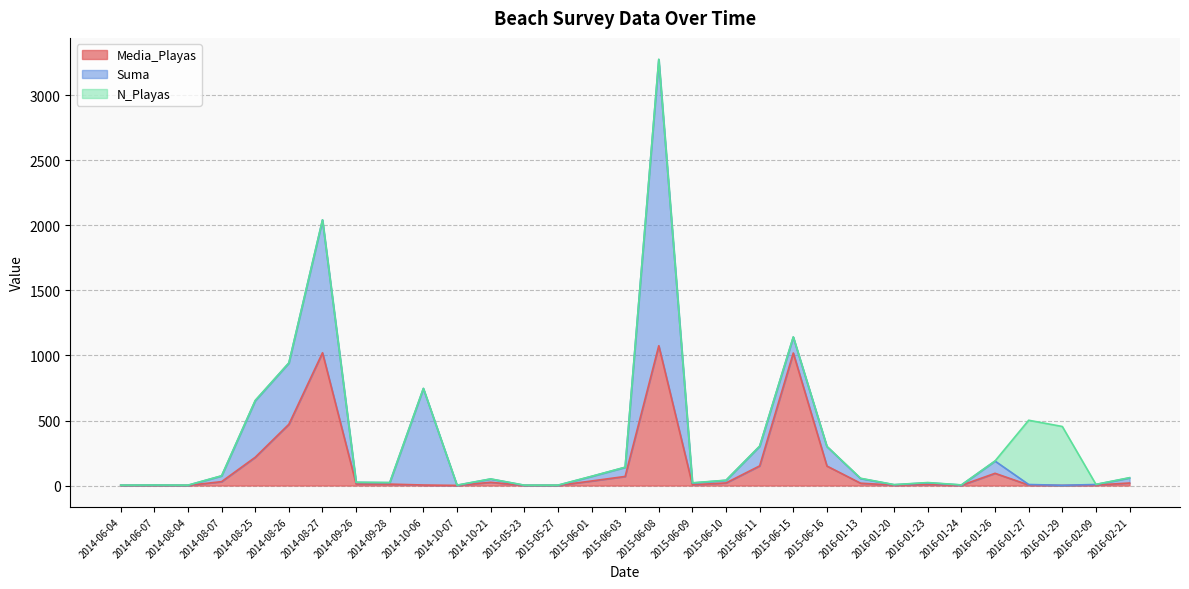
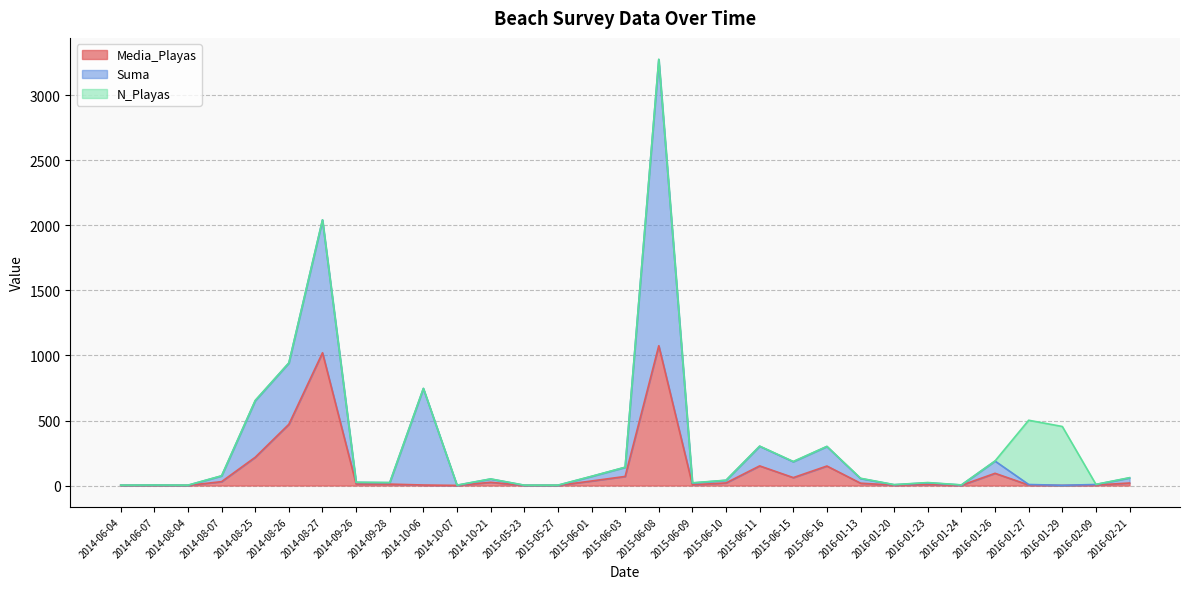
Media_Playas, 2015-06-15: 1020 -> 60
